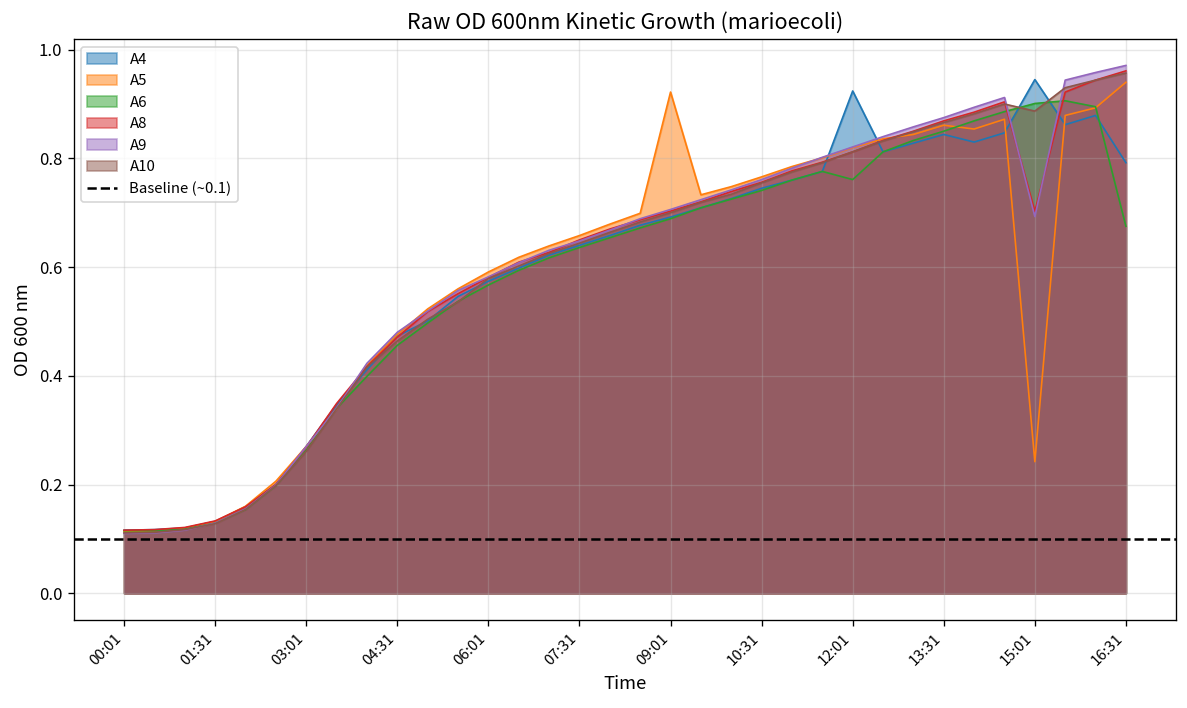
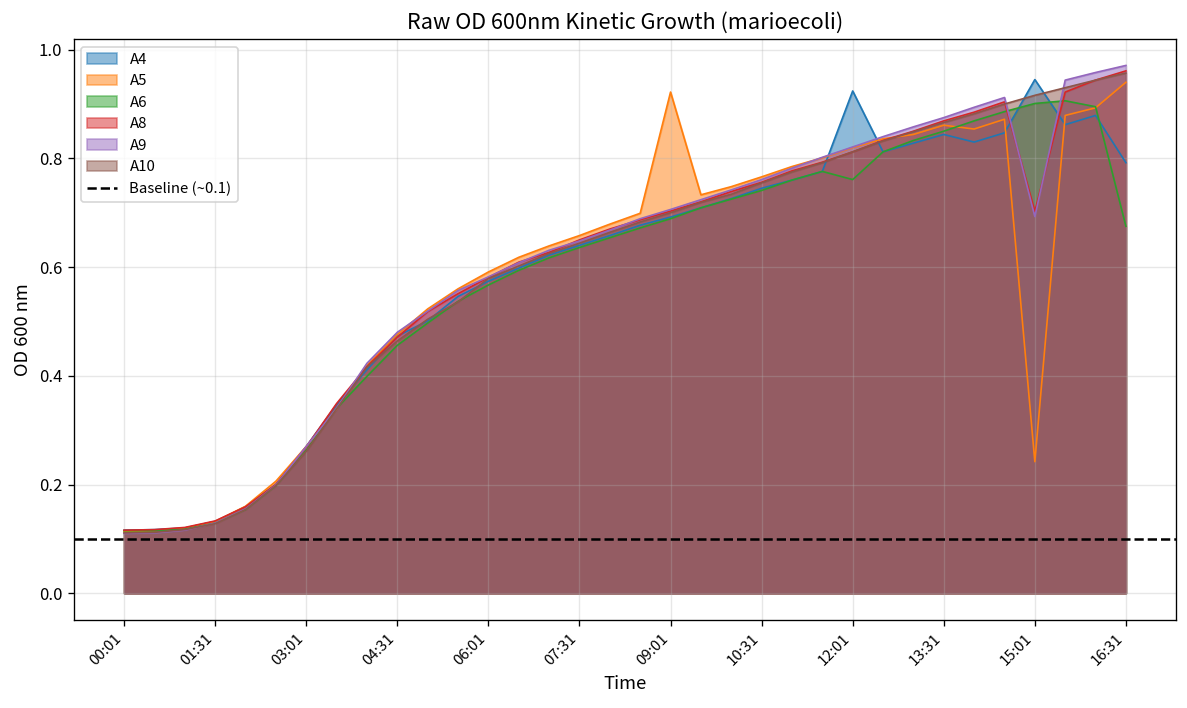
A10, 15:01: 0.89 -> 0.92
